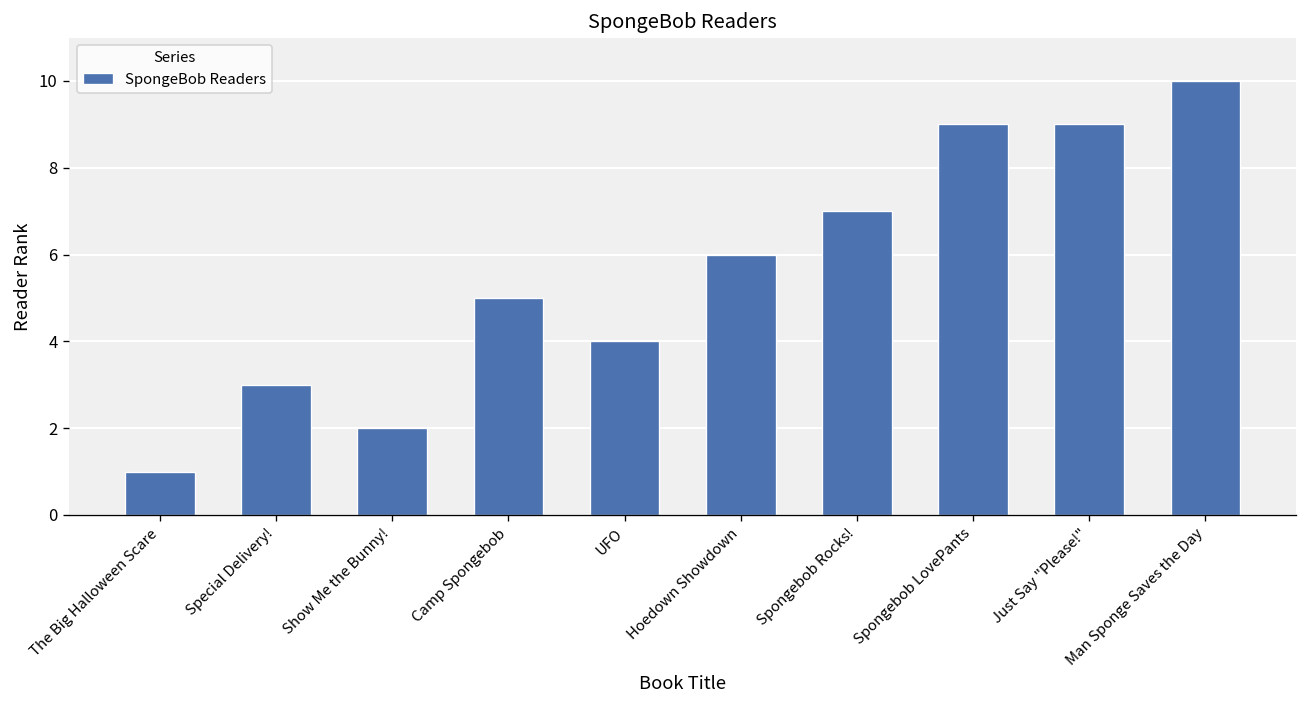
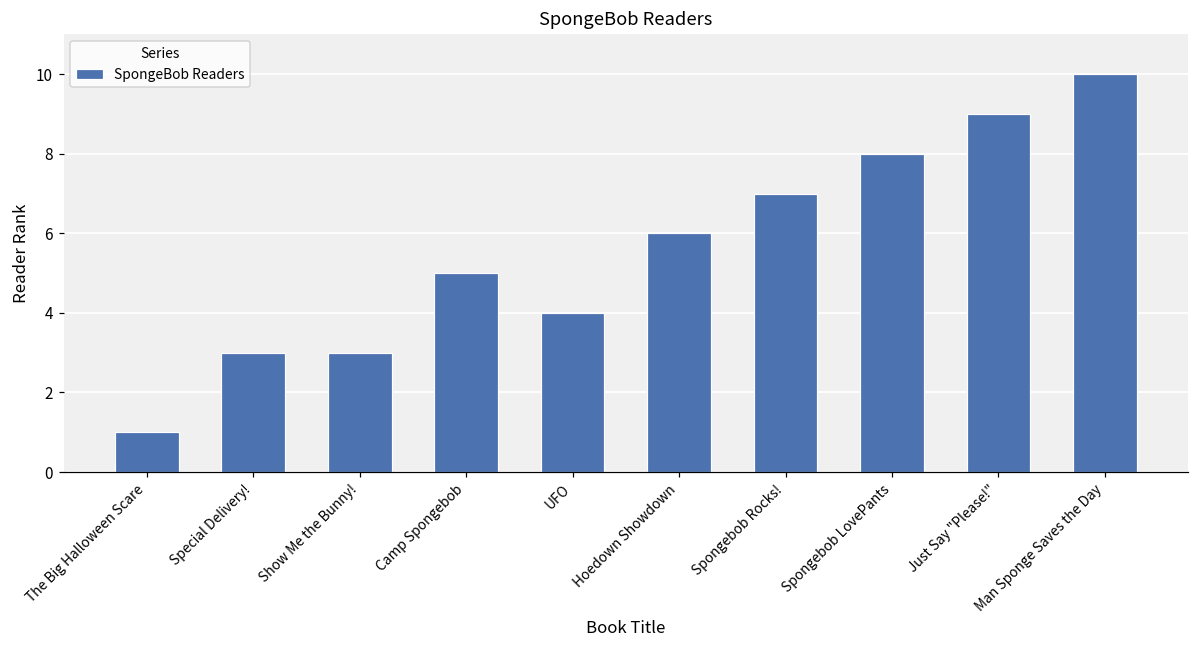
Show Me the Bunny!: 2 -> 3
Spongebob LovePants: 9 -> 8
